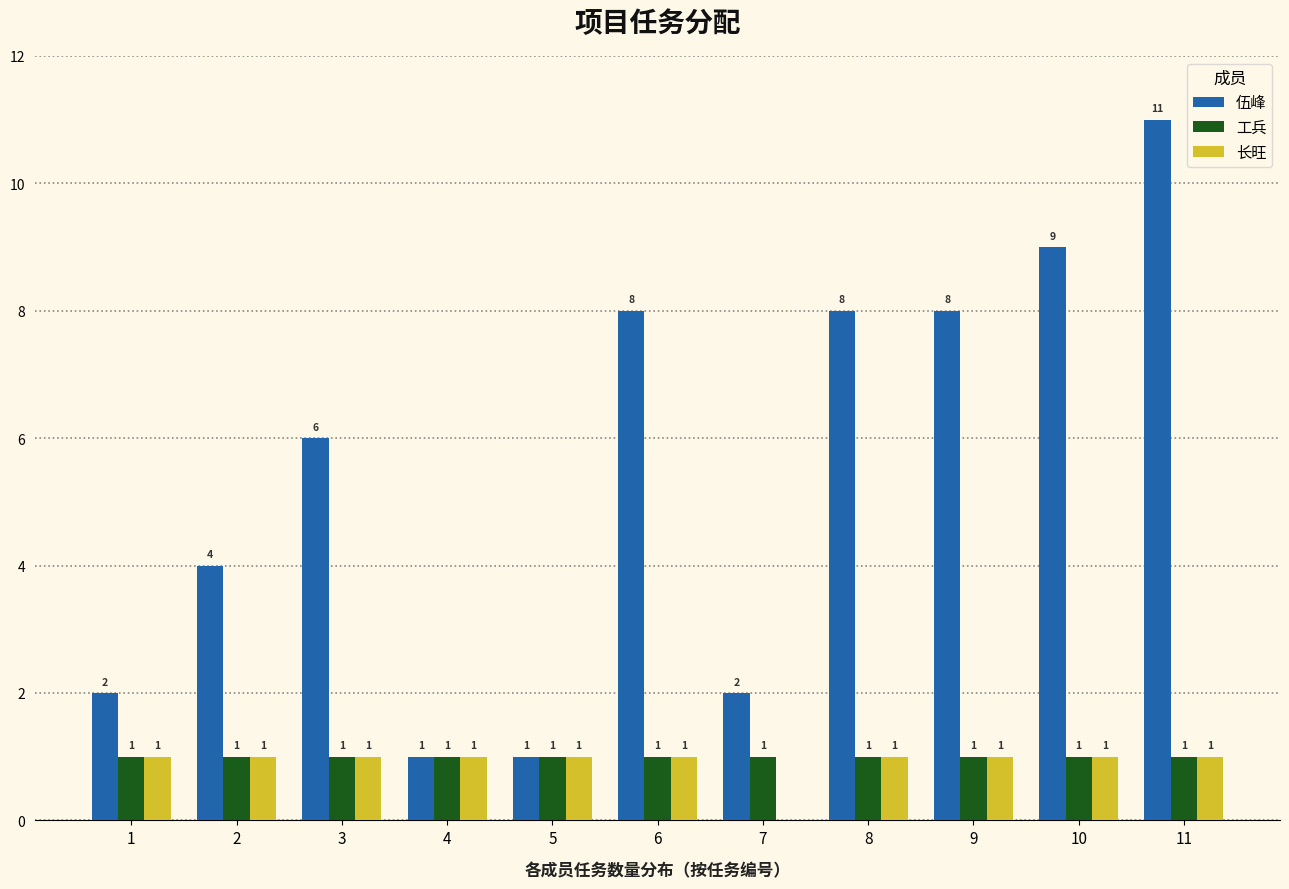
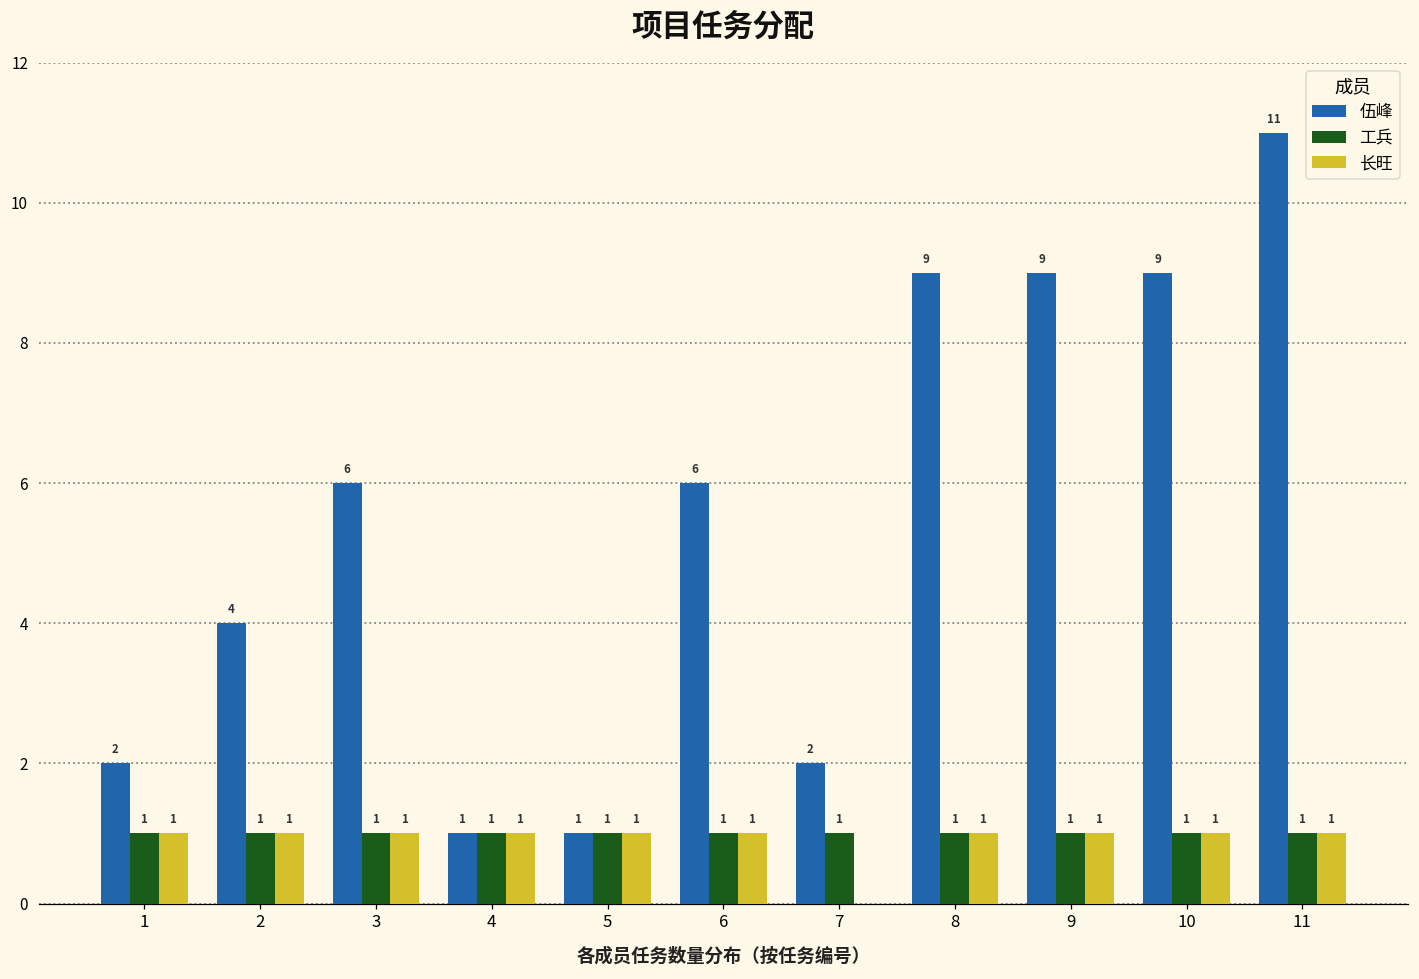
伍峰, 6: 8 -> 6
伍峰, 8: 8 -> 9
伍峰, 9: 8 -> 9
